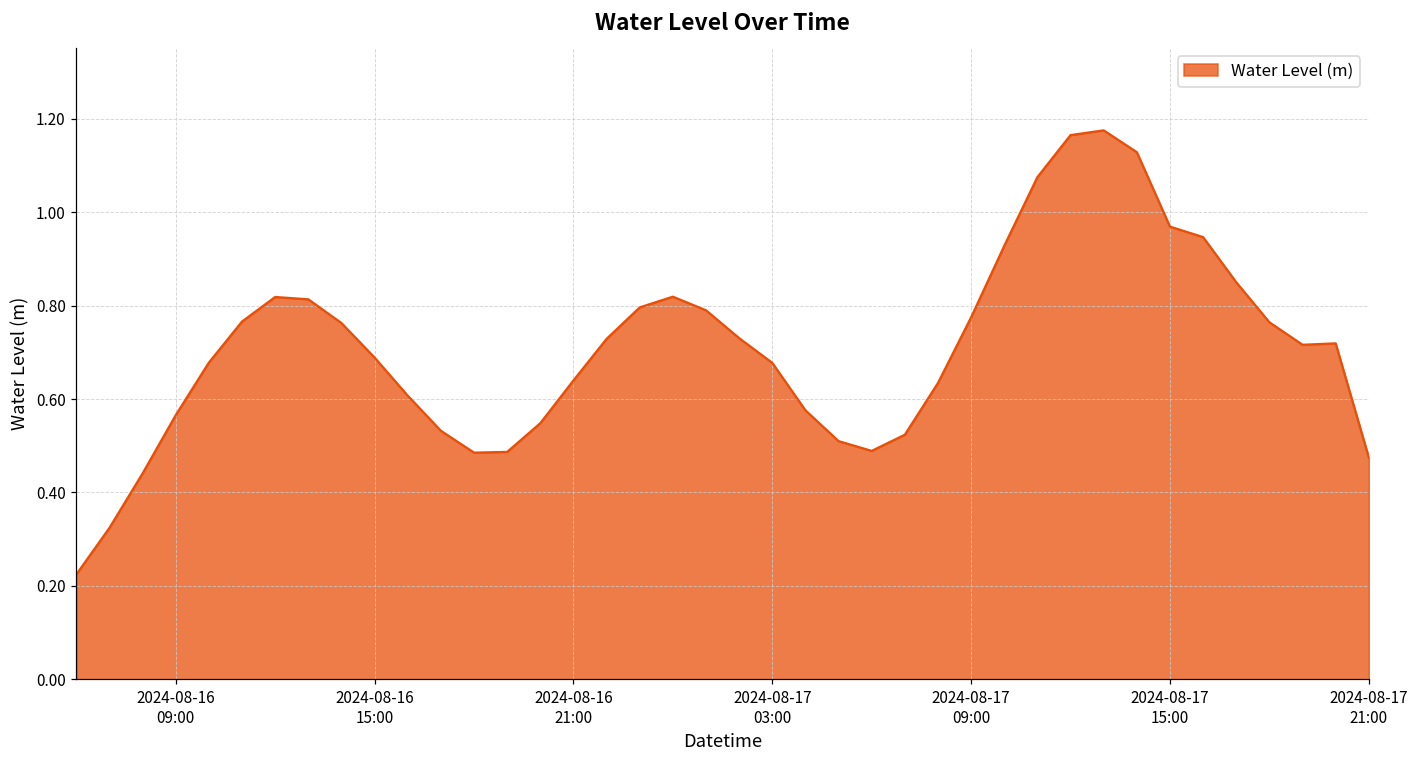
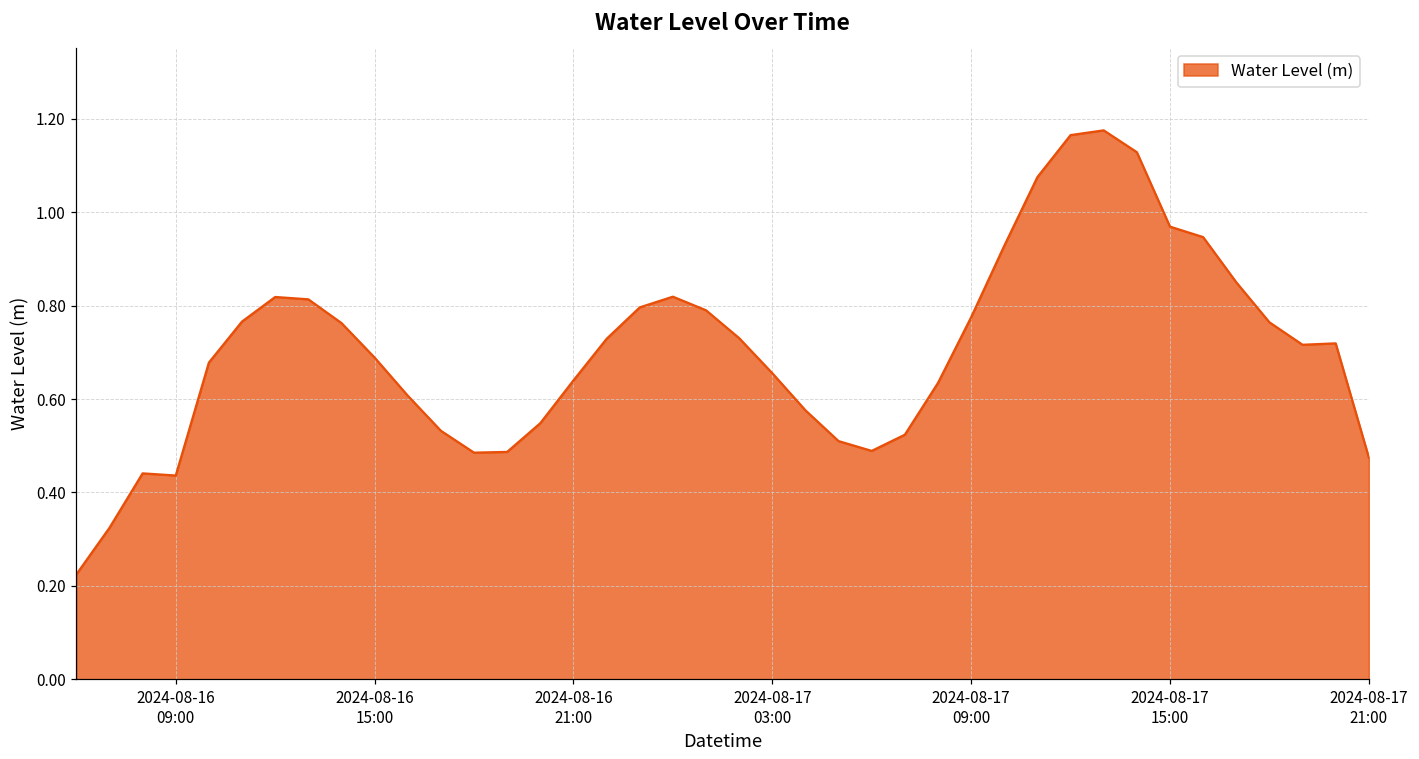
2024-08-16 09:00: 0.57 -> 0.44
2024-08-17 03:00: 0.68 -> 0.66
